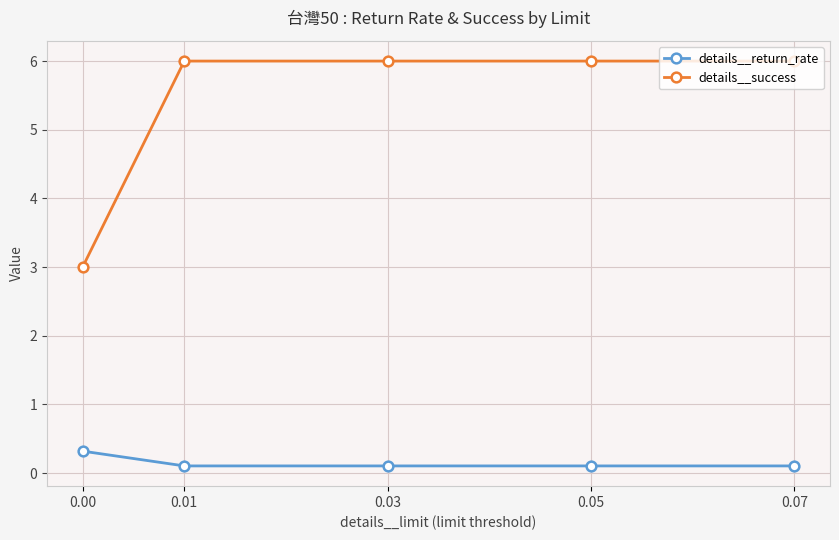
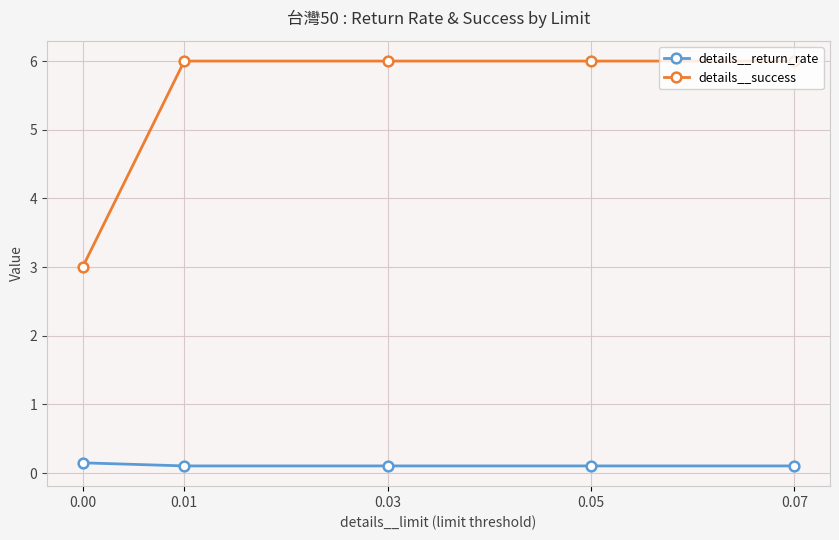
details__return_rate, 0.00: 0.3 -> 0.2
